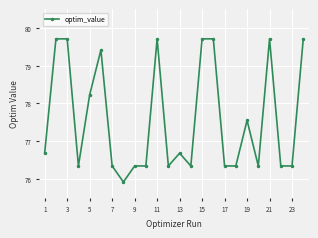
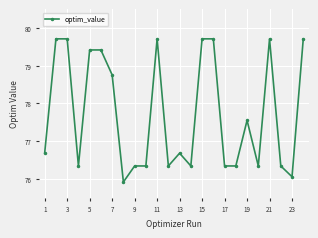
5: 78.2 -> 79.4
7: 76.3 -> 78.8
23: 76.3 -> 76.1
